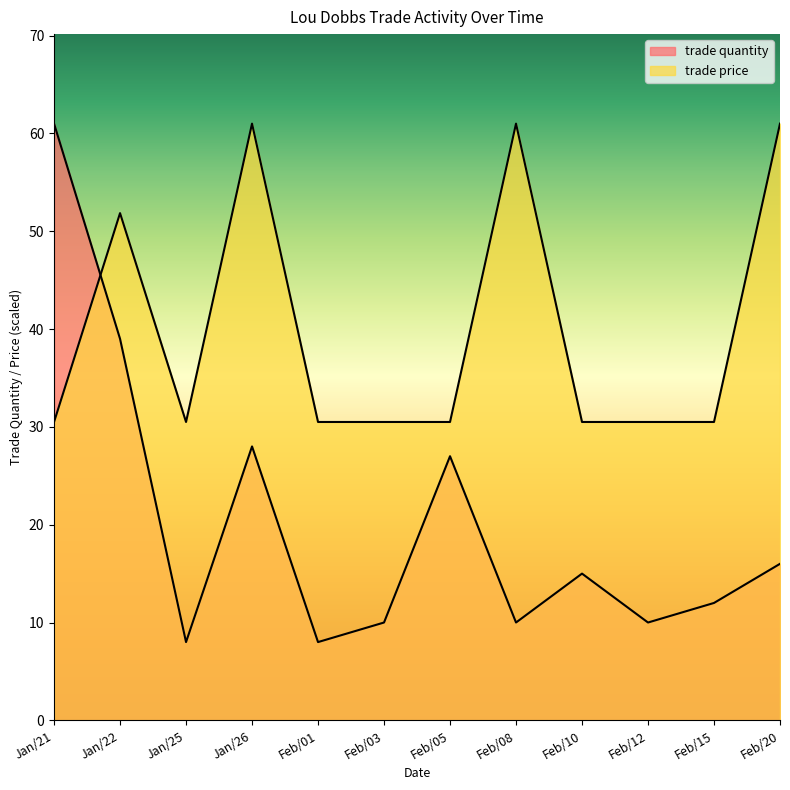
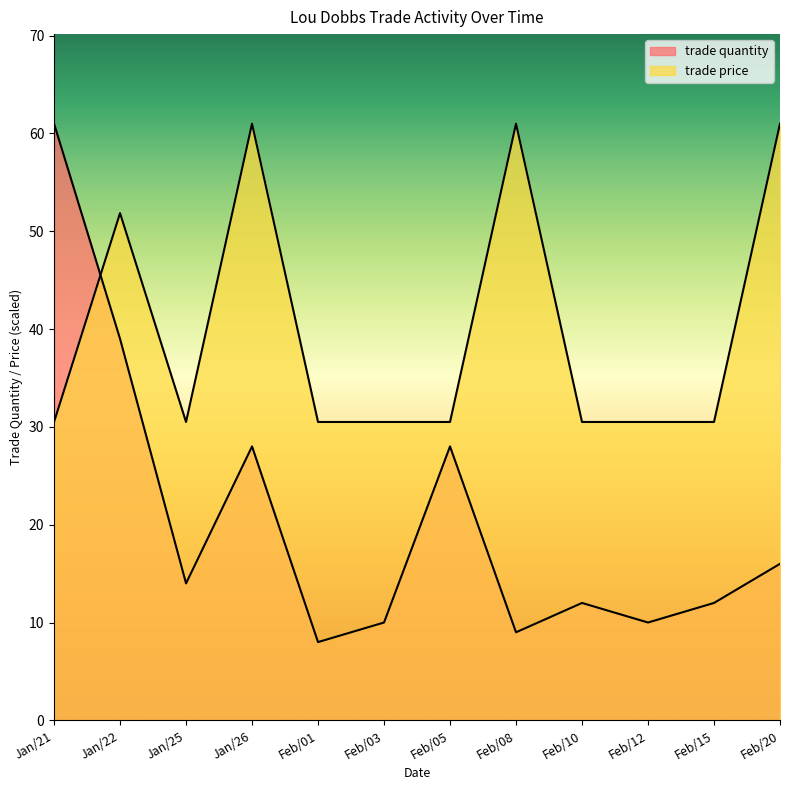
trade quantity, Jan/25: 8 -> 14
trade quantity, Feb/05: 27 -> 28
trade quantity, Feb/08: 10 -> 9
trade quantity, Feb/10: 15 -> 12
